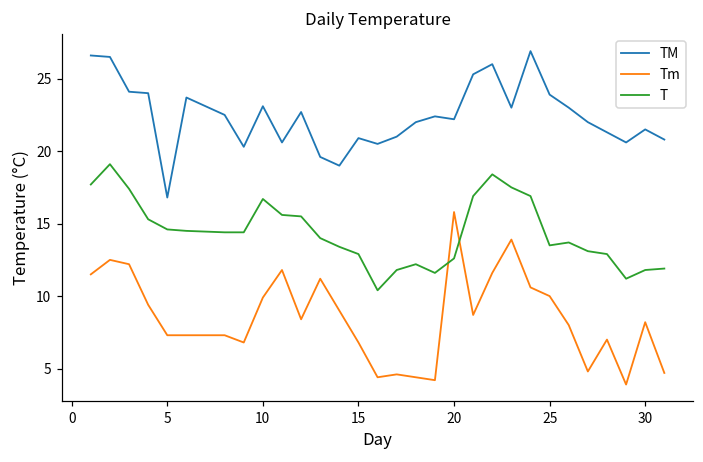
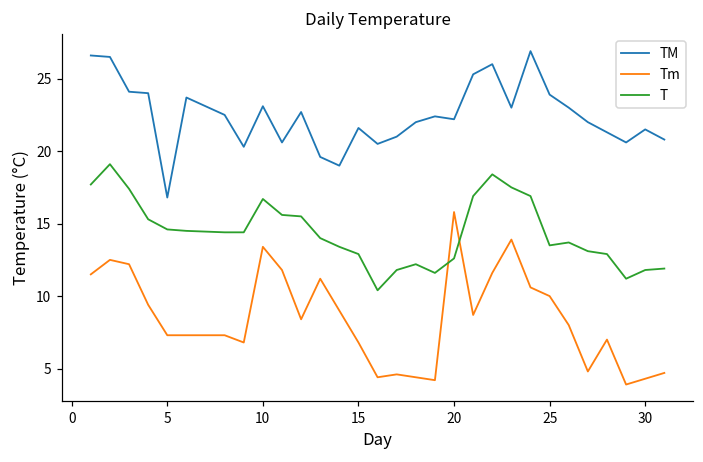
Tm, 10: 9.9 -> 13.4
TM, 15: 20.9 -> 21.6
Tm, 30: 8.2 -> 4.3
